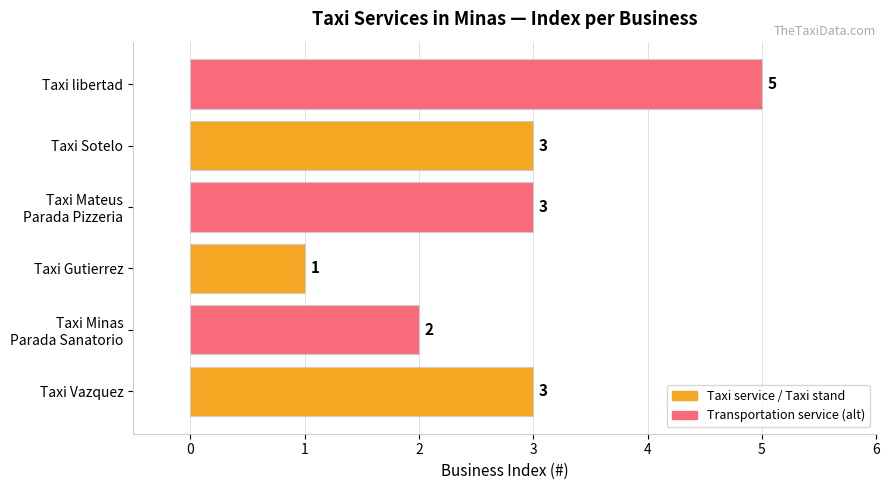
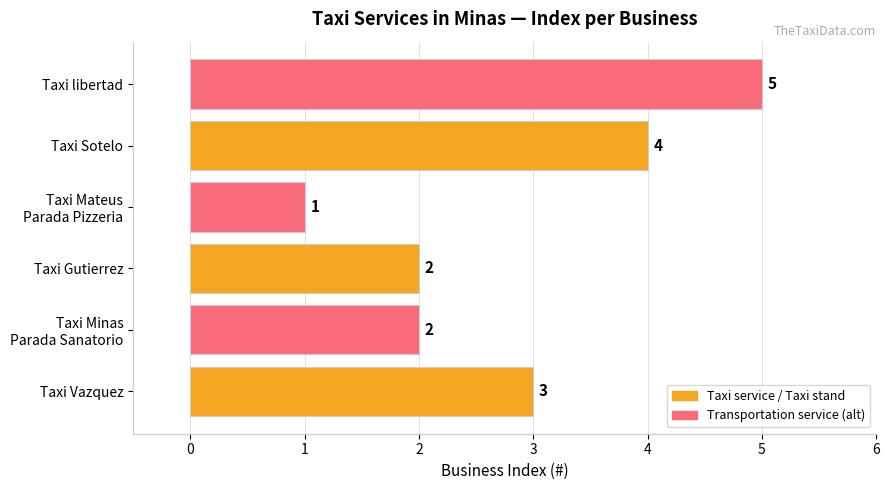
Taxi Sotelo: 3 -> 4
Taxi Mateus Parada Pizzeria: 3 -> 1
Taxi Gutierrez: 1 -> 2
